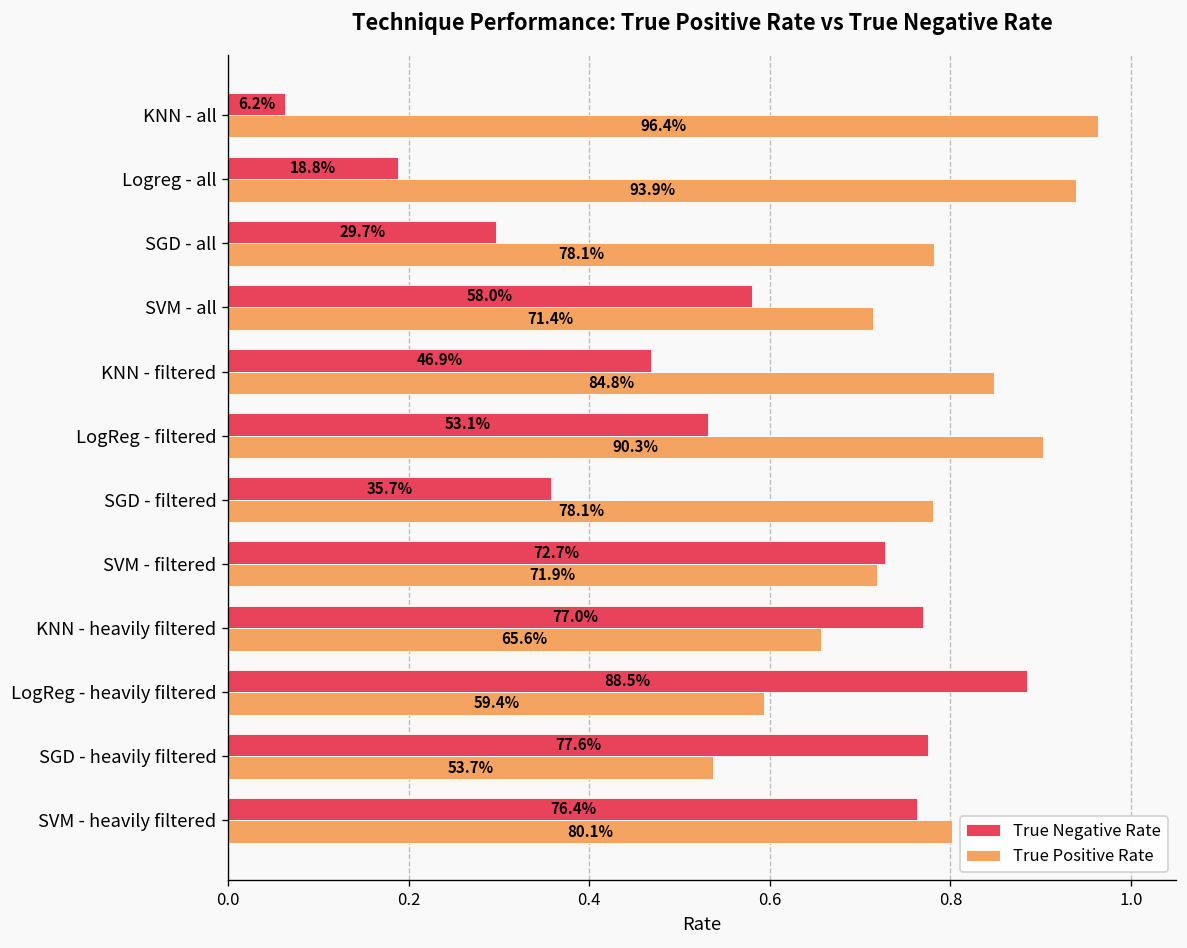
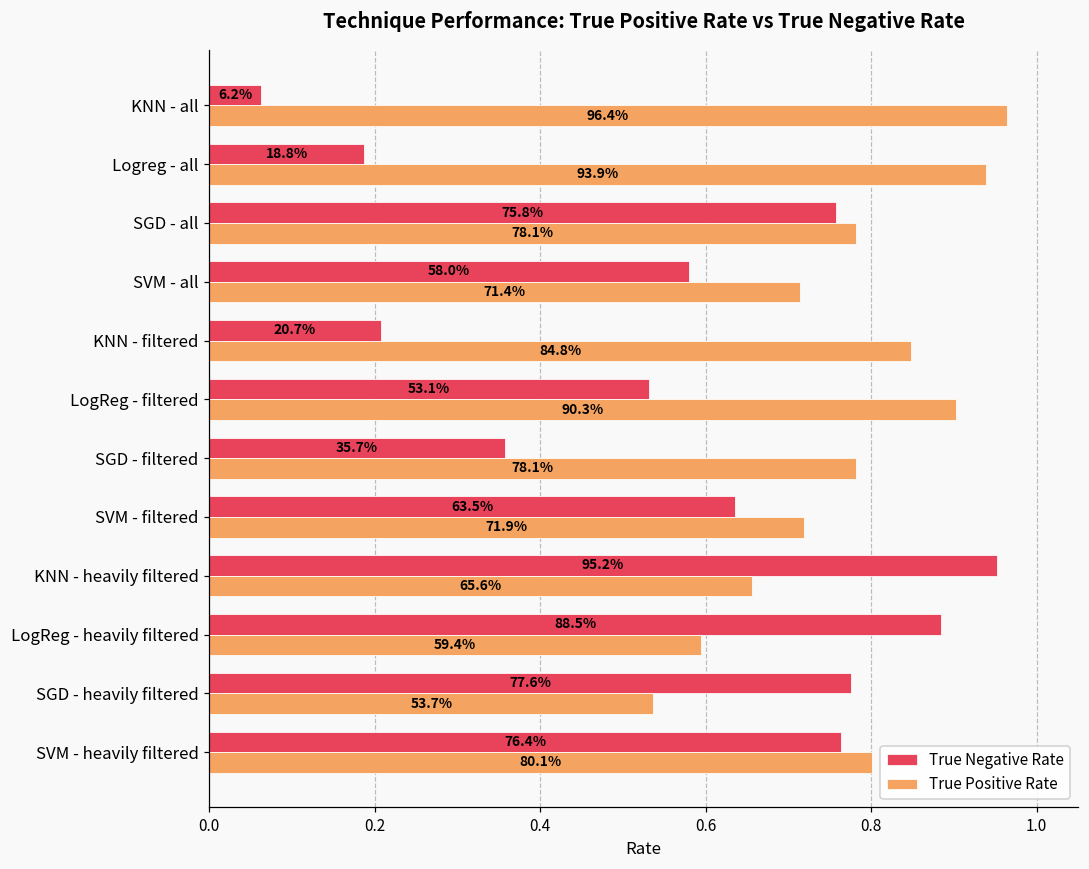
True Negative Rate, SGD - all: 29.7% -> 75.8%
True Negative Rate, KNN - filtered: 46.9% -> 20.7%
True Negative Rate, SVM - filtered: 72.7% -> 63.5%
True Negative Rate, KNN - heavily filtered: 77.0% -> 95.2%
